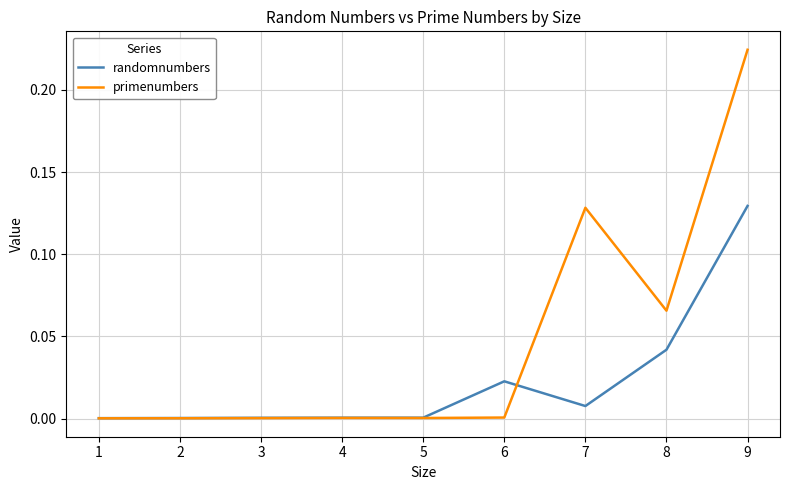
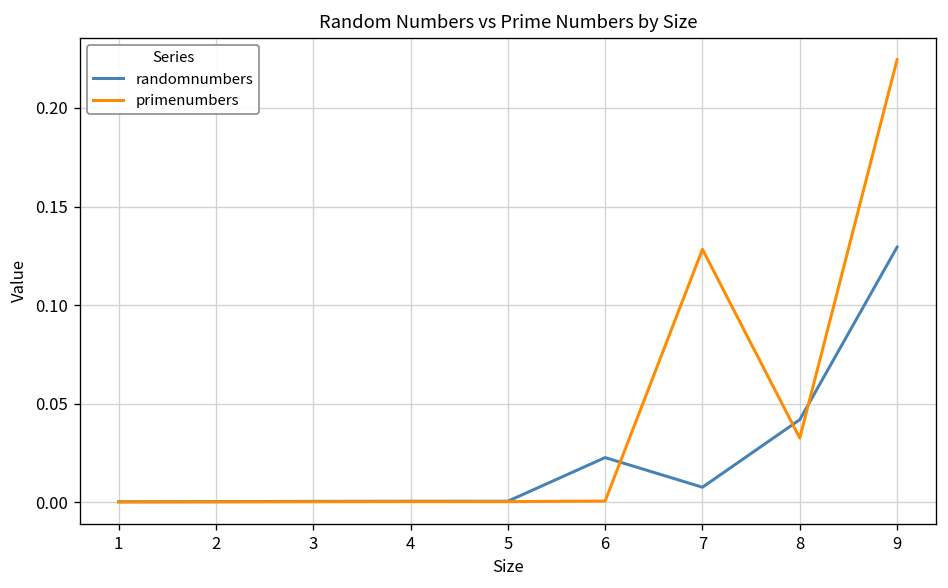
primenumbers, 8: 0.066 -> 0.033
